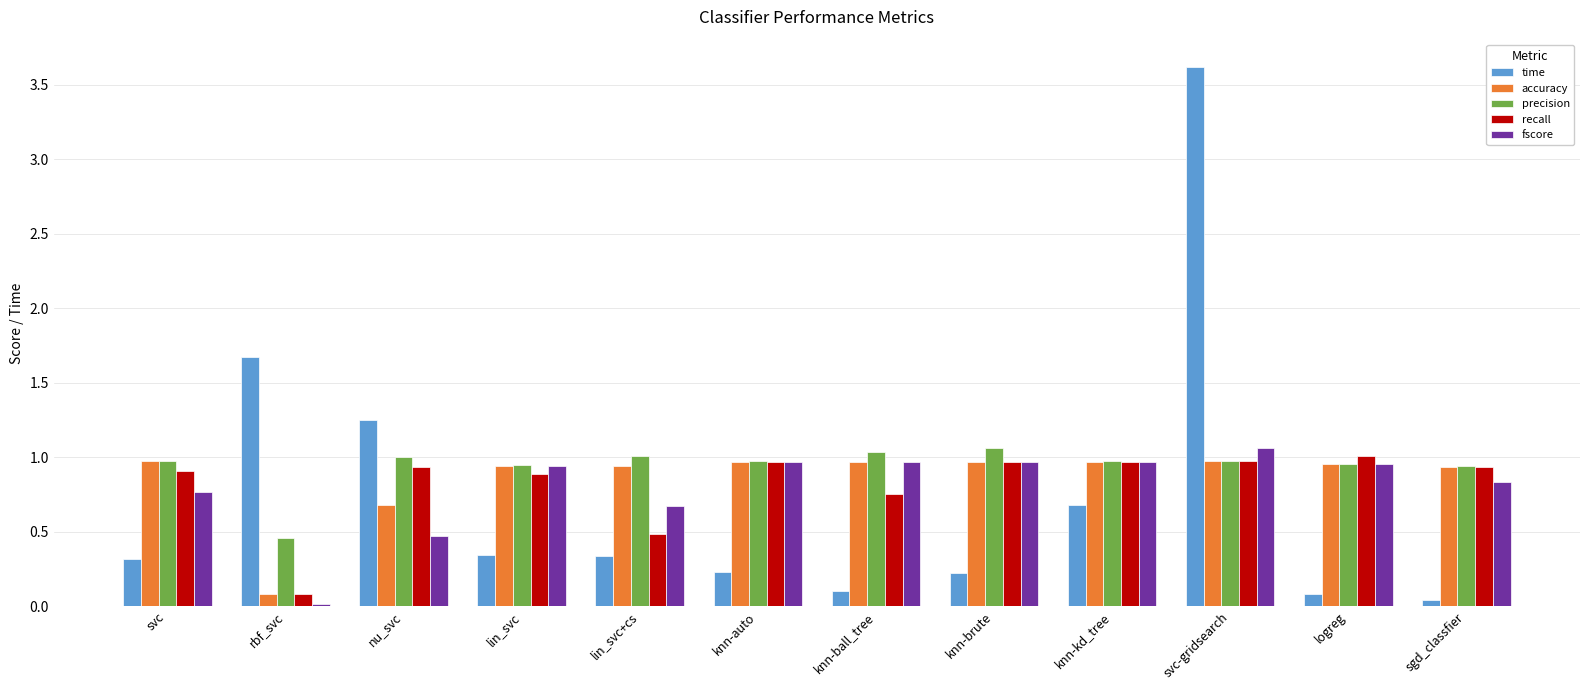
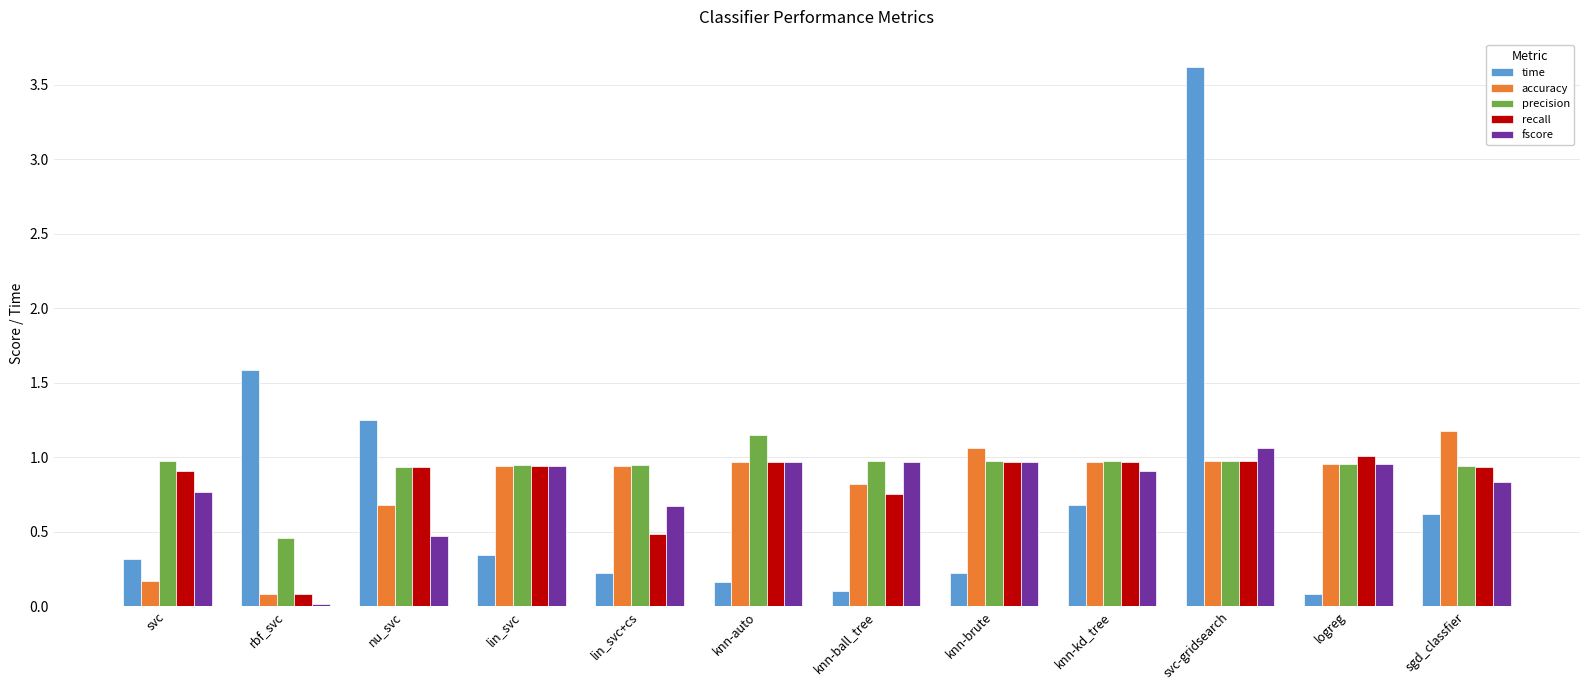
accuracy, svc: 0.97 -> 0.17
time, rbf_svc: 1.67 -> 1.58
precision, nu_svc: 1.00 -> 0.94
recall, lin_svc: 0.88 -> 0.94
time, lin_svc+cs: 0.34 -> 0.22
precision, lin_svc+cs: 1.01 -> 0.95
time, knn-auto: 0.23 -> 0.16
precision, knn-auto: 0.97 -> 1.15
accuracy, knn-ball_tree: 0.97 -> 0.82
precision, knn-ball_tree: 1.03 -> 0.97
accuracy, knn-brute: 0.97 -> 1.06
precision, knn-brute: 1.06 -> 0.97
fscore, knn-kd_tree: 0.97 -> 0.91
time, sgd_classfier: 0.04 -> 0.62
accuracy, sgd_classfier: 0.93 -> 1.18
